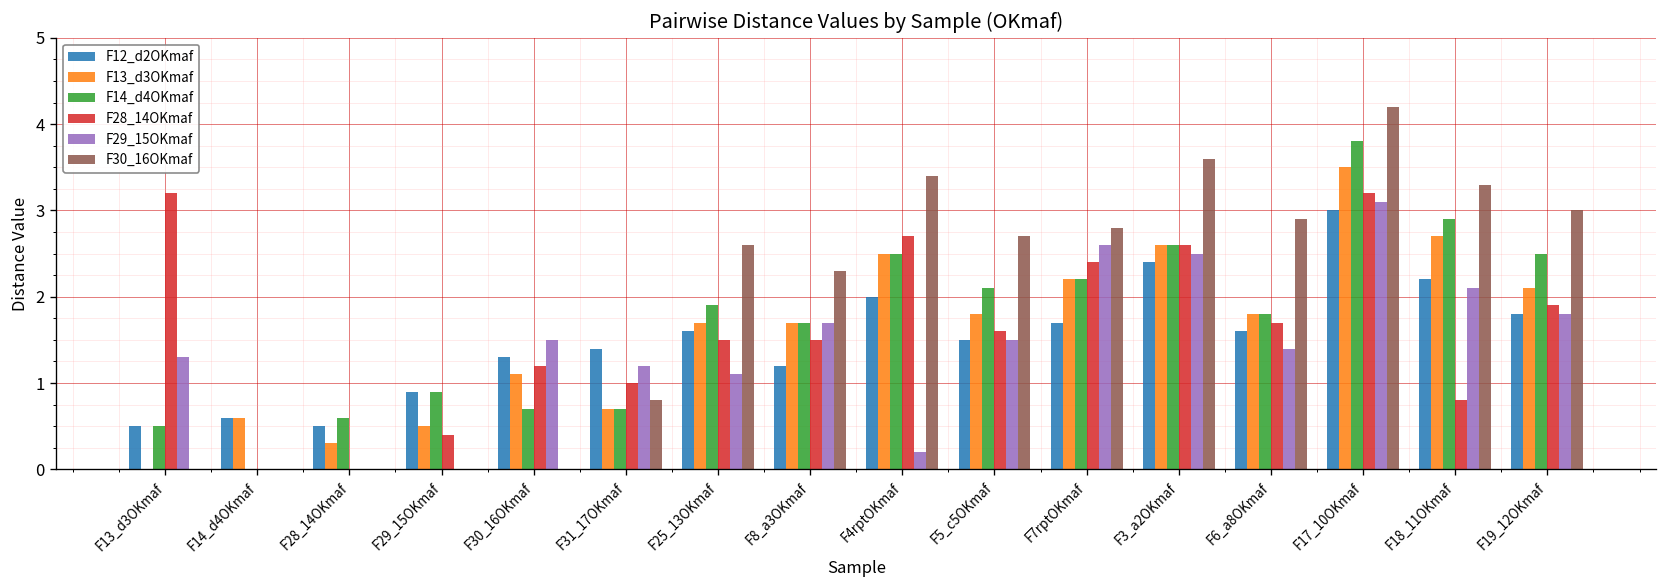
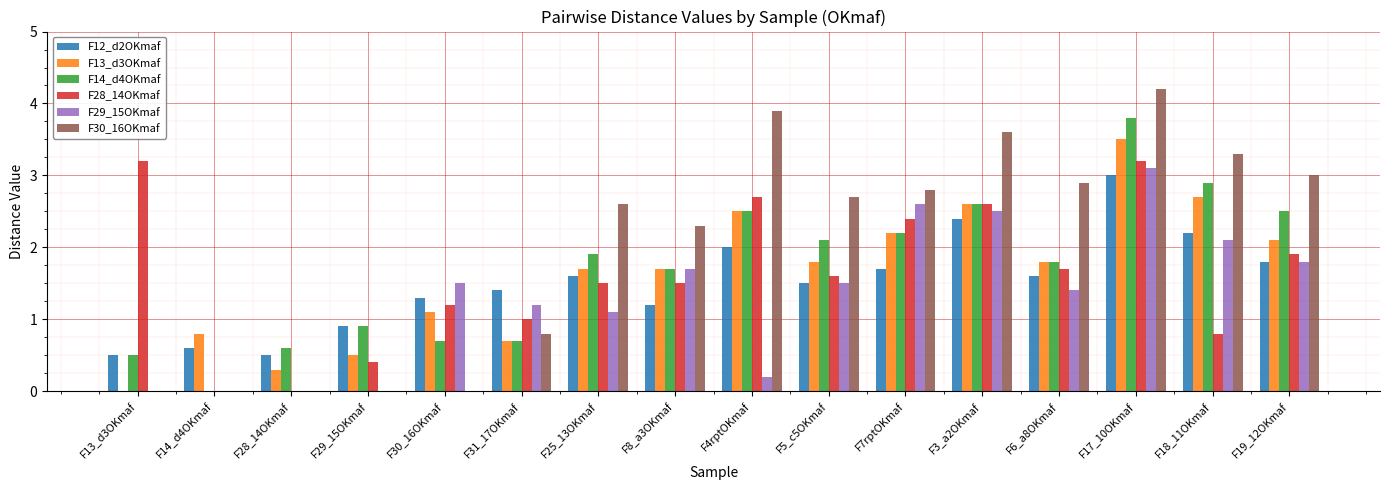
F29_15OKmaf, F13_d3OKmaf: 1.3 -> 0.0
F13_d3OKmaf, F14_d4OKmaf: 0.6 -> 0.8
F30_16OKmaf, F4rptOKmaf: 3.4 -> 3.9
